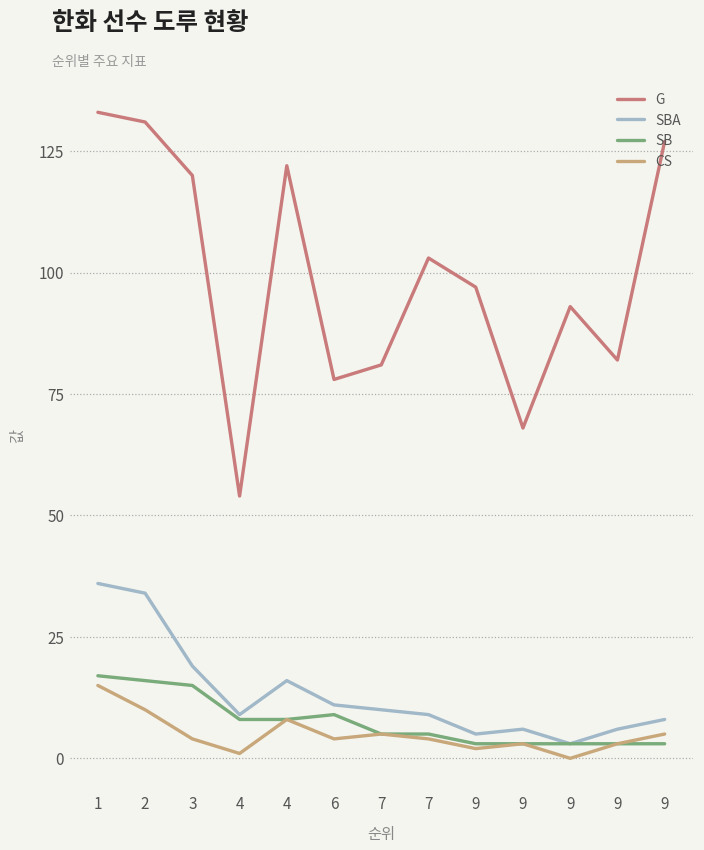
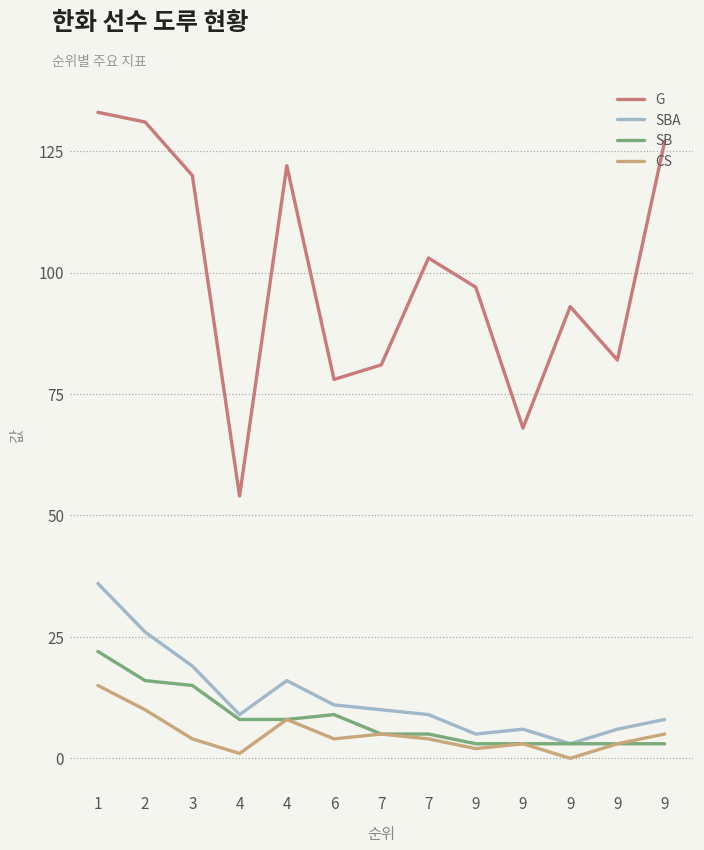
SB, 1: 17 -> 22
SBA, 2: 34 -> 26
